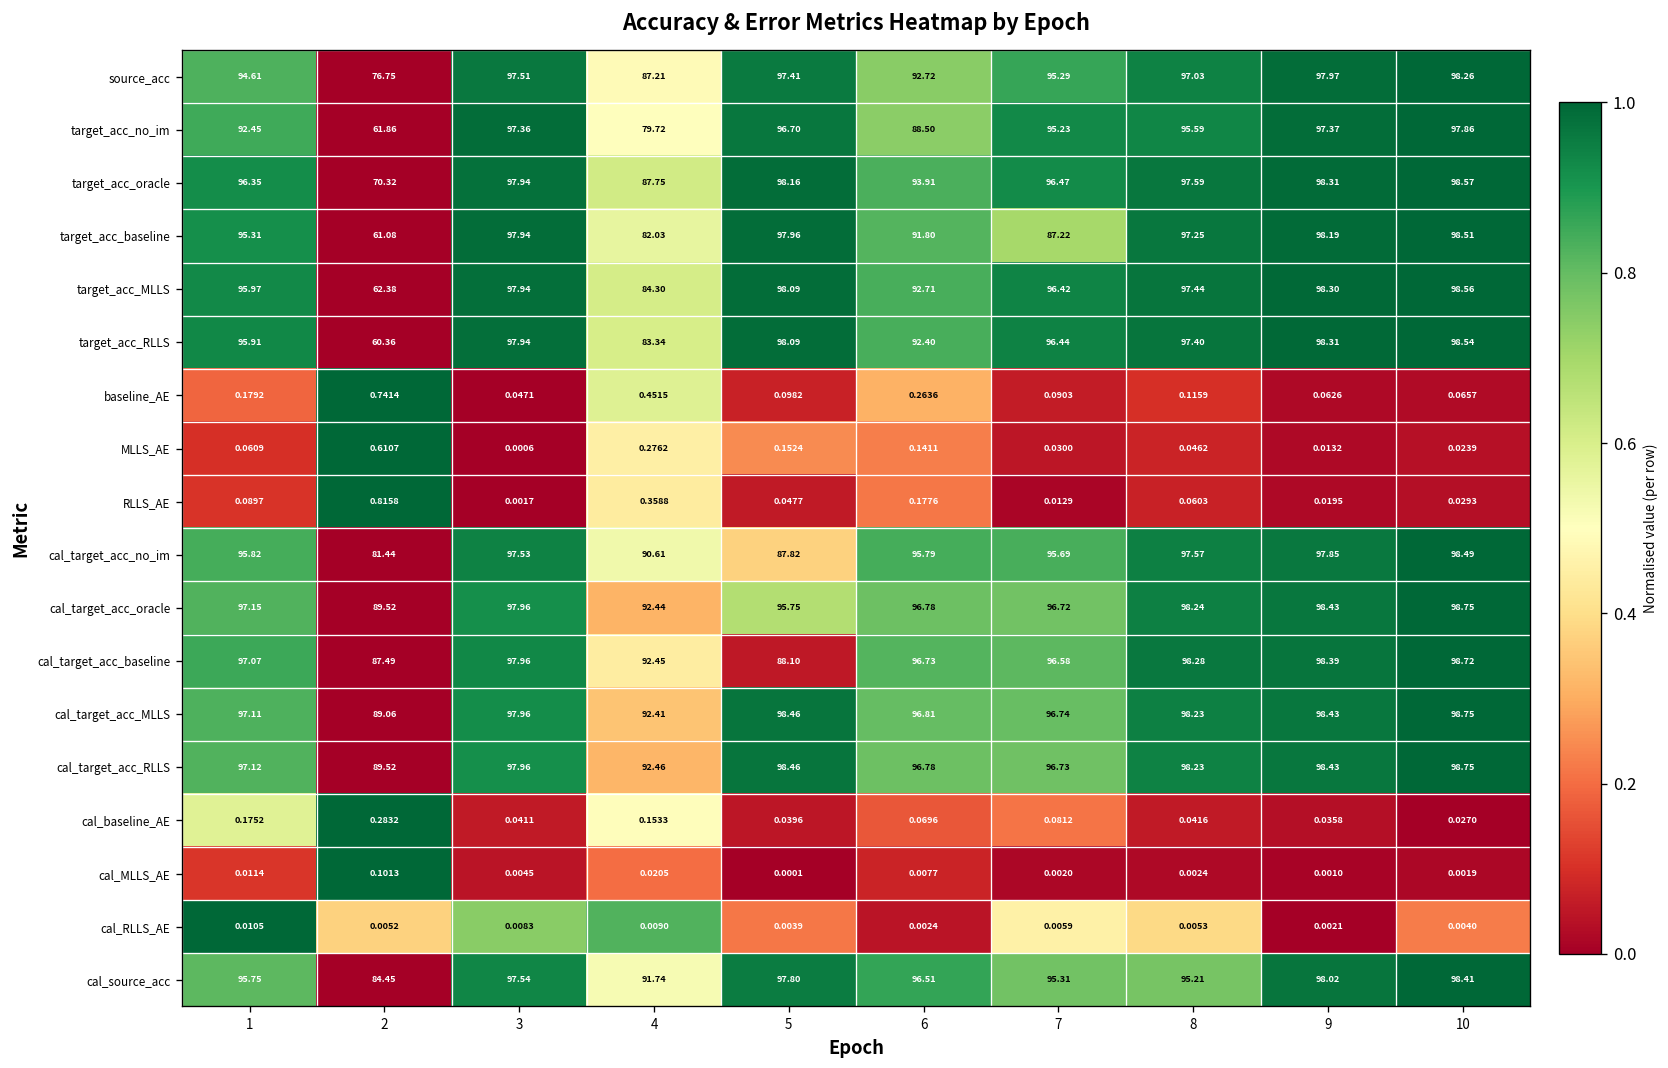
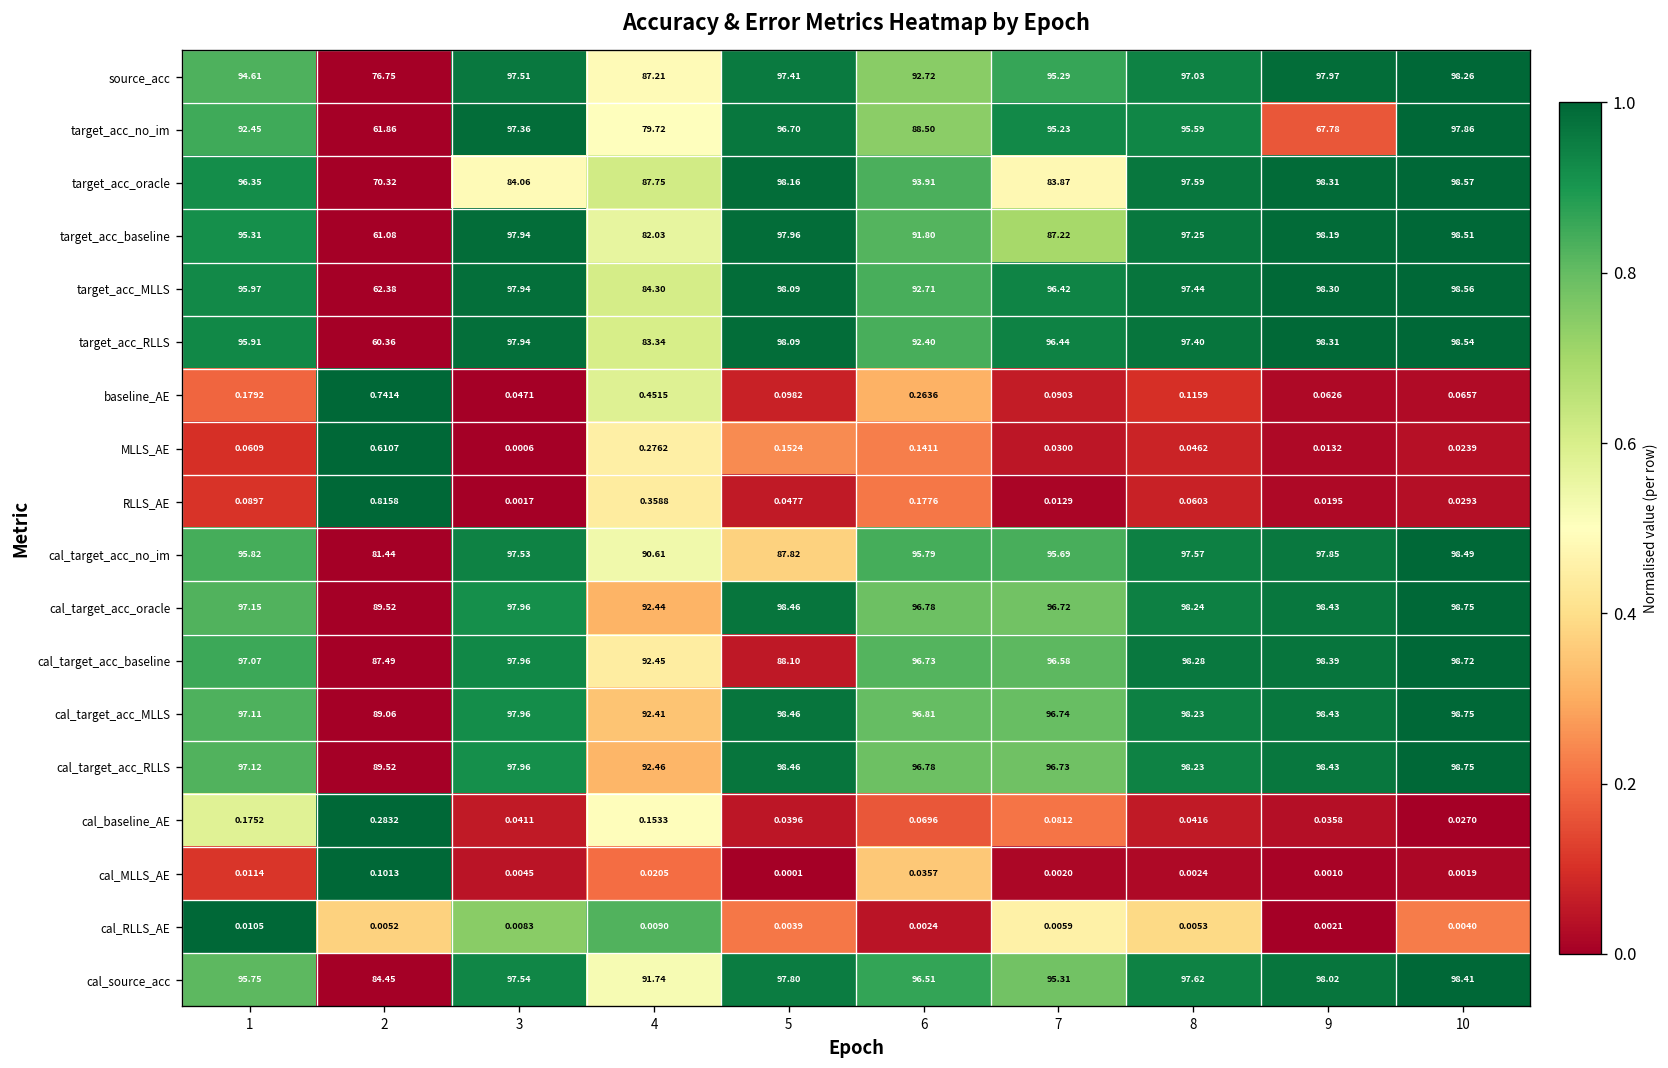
target_acc_no_im, 9: 97.37 -> 67.78
target_acc_oracle, 3: 97.94 -> 84.06
target_acc_oracle, 7: 96.47 -> 83.87
cal_target_acc_oracle, 5: 95.75 -> 98.46
cal_MLLS_AE, 6: 0.0077 -> 0.0357
cal_source_acc, 8: 95.21 -> 97.62
